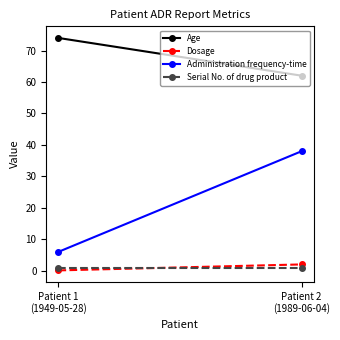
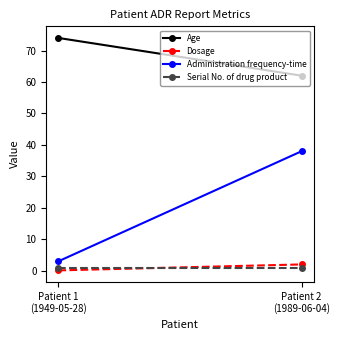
Administration frequency-time, Patient 1 (1949-05-28): 6 -> 3
